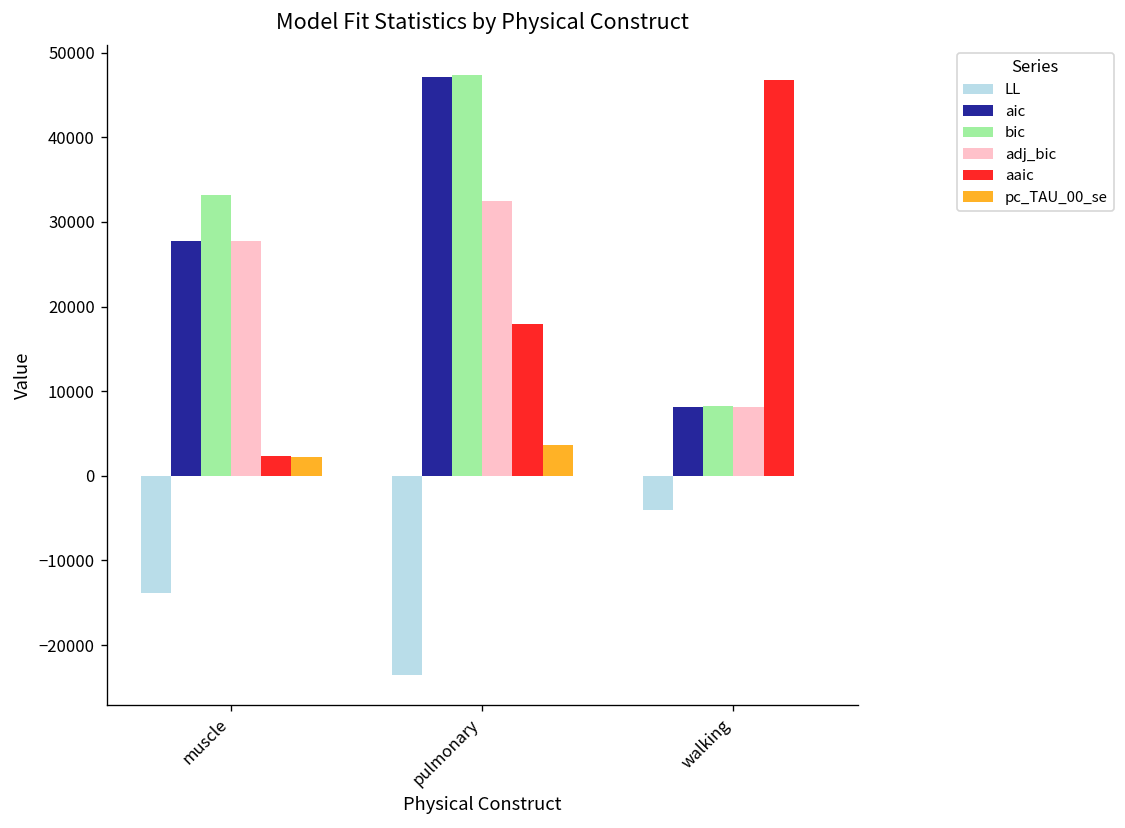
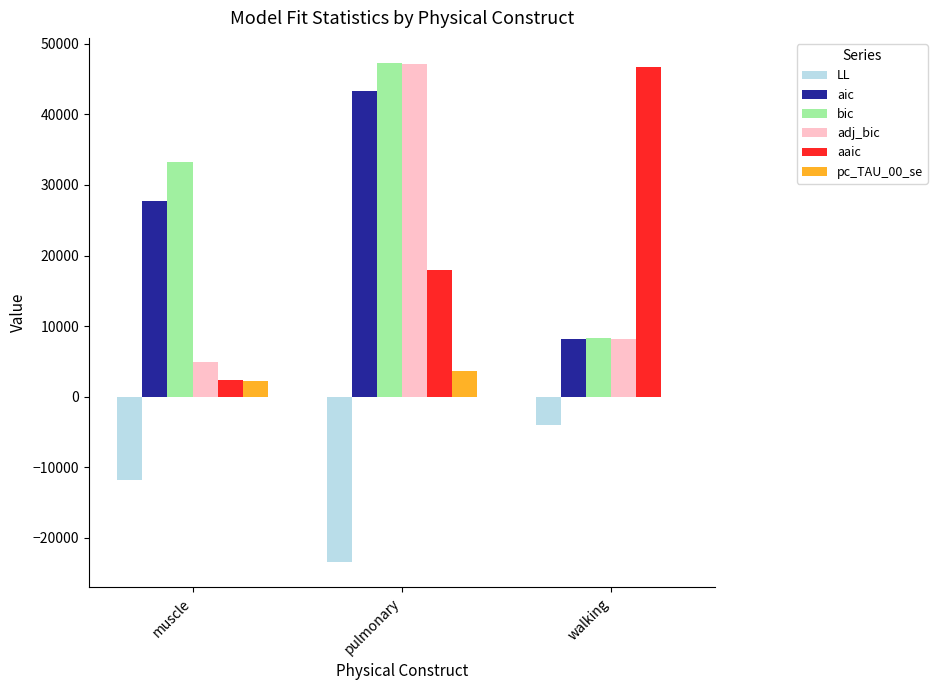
LL, muscle: -14000 -> -12000
adj_bic, muscle: 28000 -> 5000
aic, pulmonary: 47000 -> 43000
adj_bic, pulmonary: 32000 -> 47000
